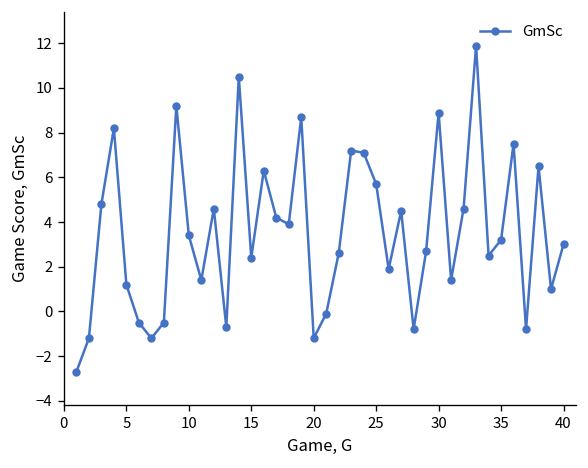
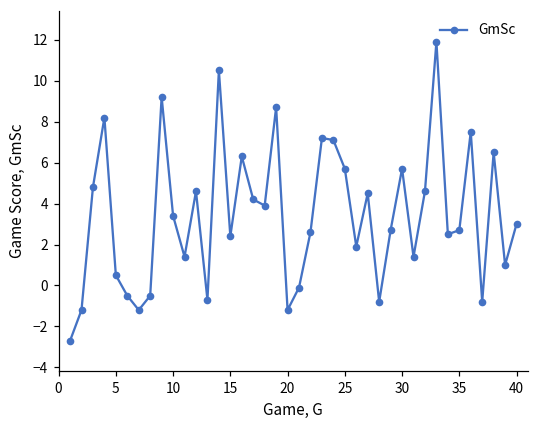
5: 1.2 -> 0.5
30: 8.9 -> 5.7
35: 3.2 -> 2.7
